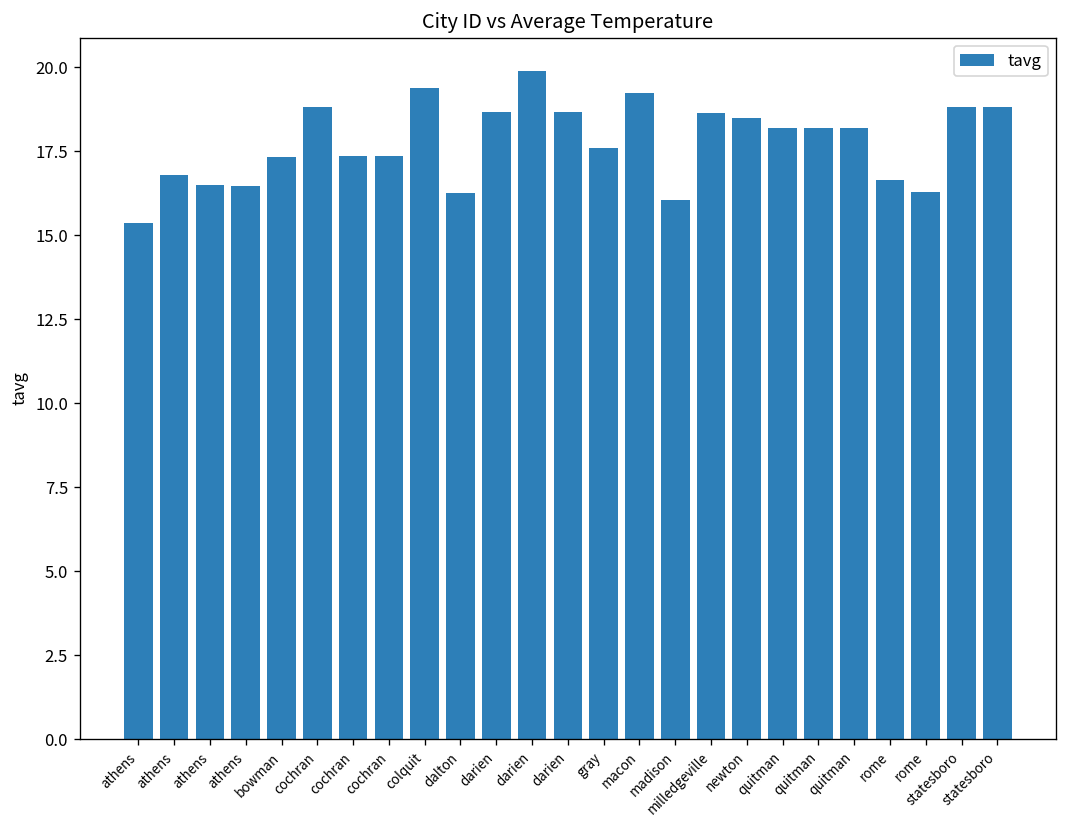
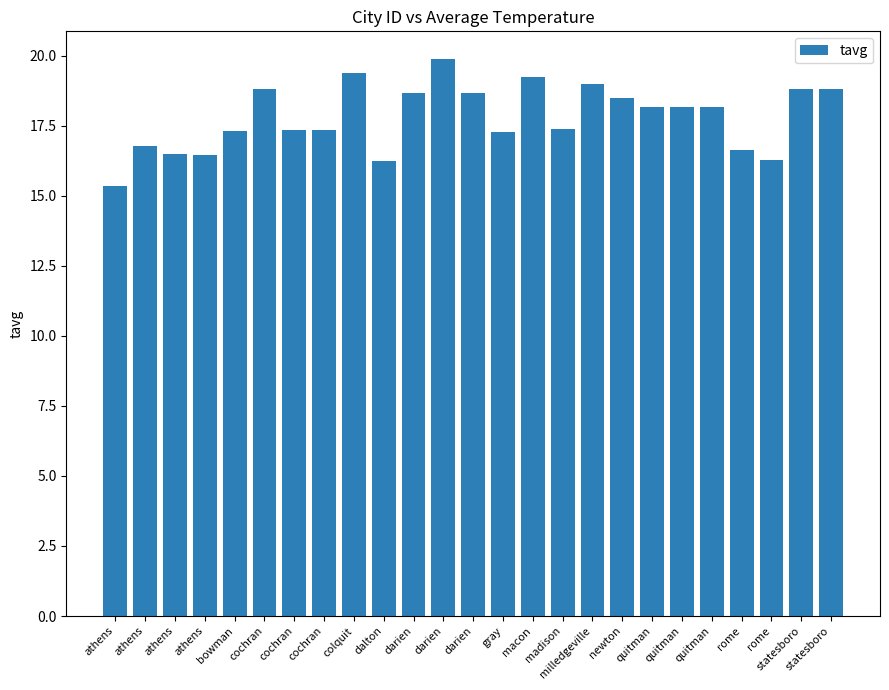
gray: 17.6 -> 17.3
madison: 16.0 -> 17.4
milledgeville: 18.6 -> 19.0
